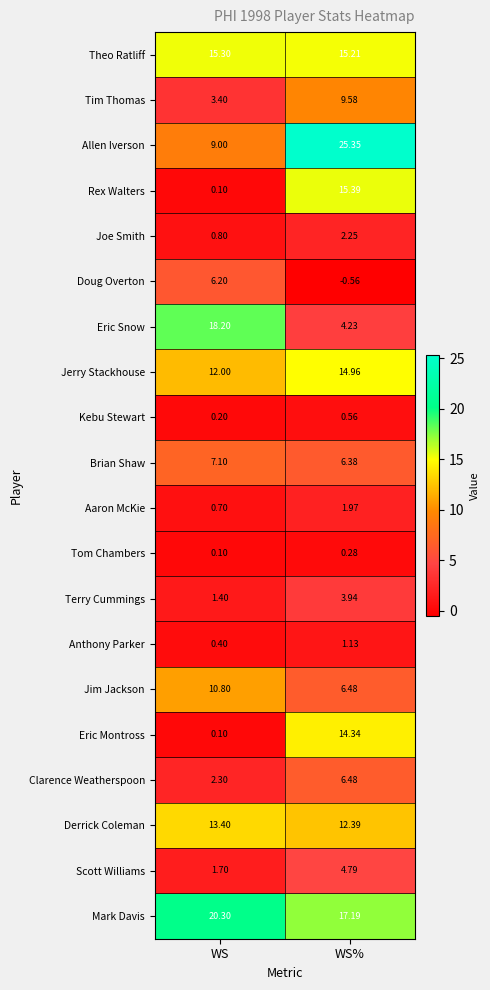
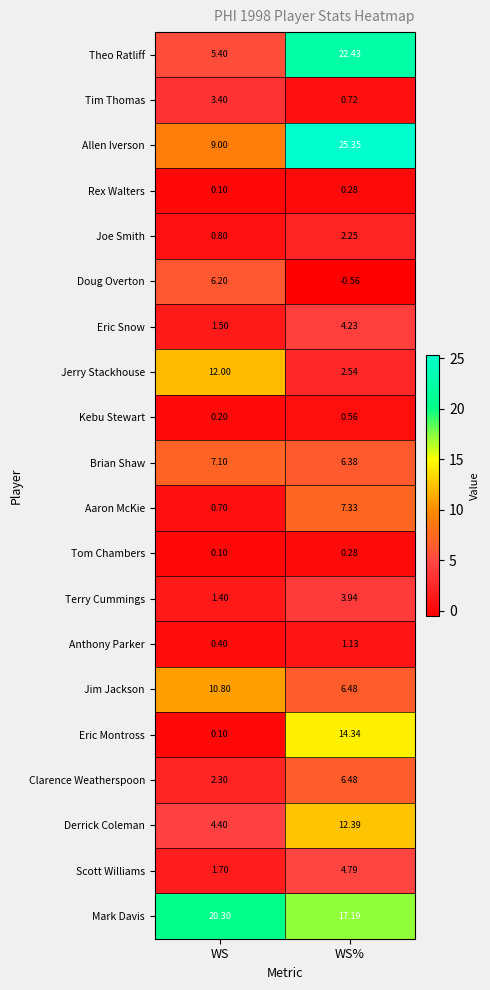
Theo Ratliff, WS: 15.30 -> 5.40
Theo Ratliff, WS%: 15.21 -> 22.43
Tim Thomas, WS%: 9.58 -> 0.72
Rex Walters, WS%: 15.39 -> 0.28
Eric Snow, WS: 18.20 -> 1.50
Jerry Stackhouse, WS%: 14.96 -> 2.54
Aaron McKie, WS%: 1.97 -> 7.33
Derrick Coleman, WS: 13.40 -> 4.40
